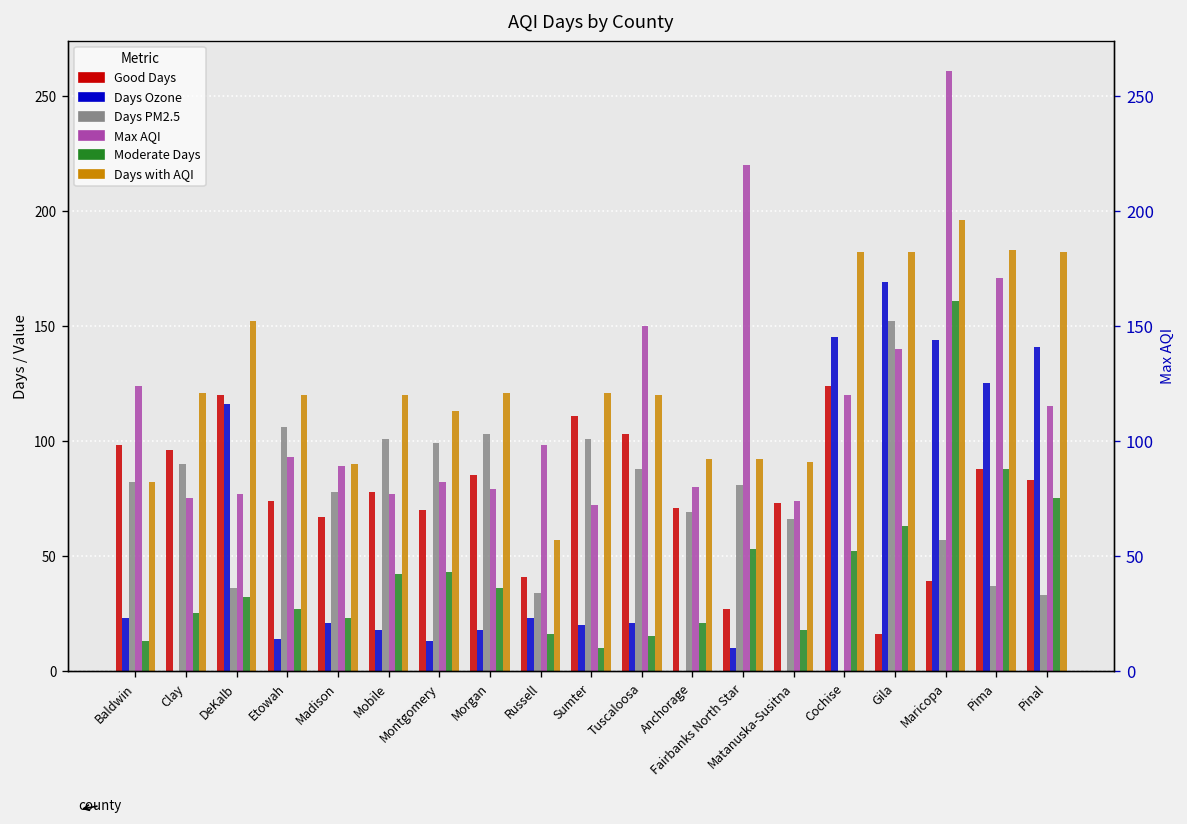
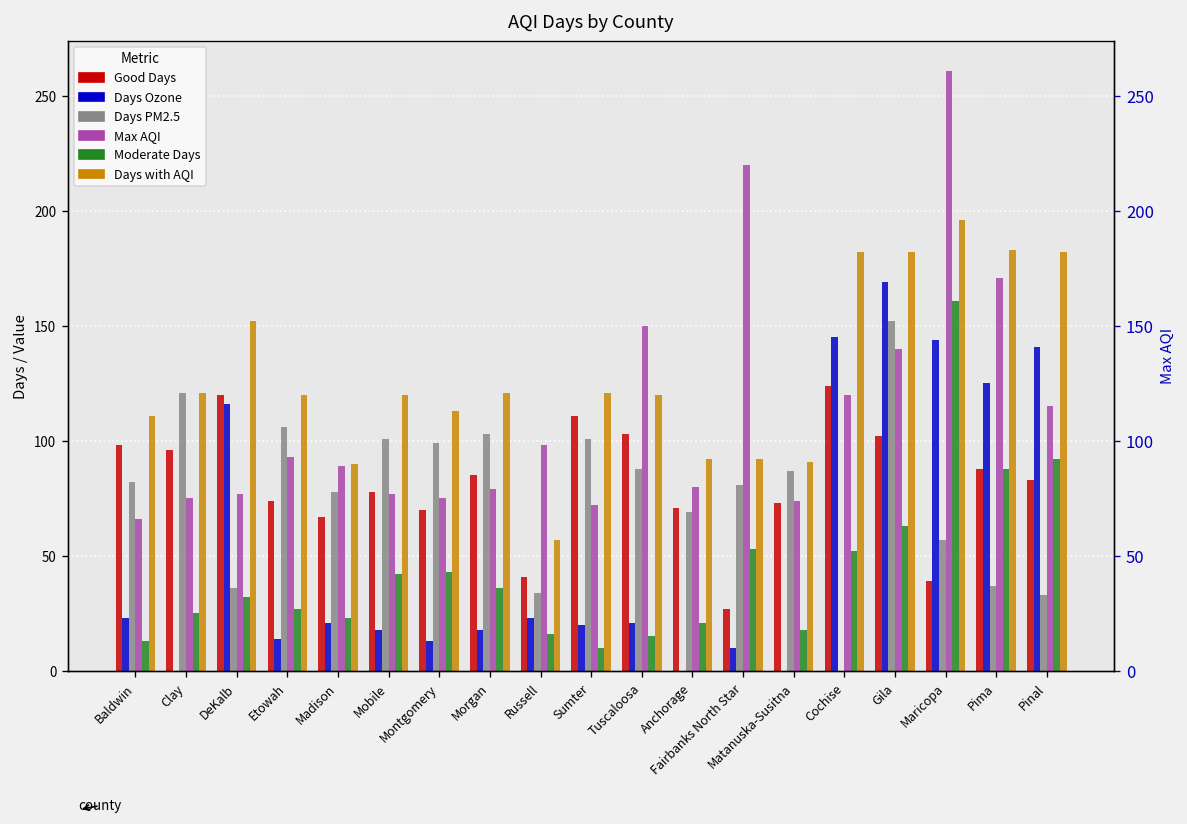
Max AQI, Baldwin: 124 -> 66
Days with AQI, Baldwin: 82 -> 111
Days PM2.5, Clay: 90 -> 121
Max AQI, Montgomery: 82 -> 75
Days PM2.5, Matanuska-Susitna: 66 -> 87
Good Days, Gila: 16 -> 102
Moderate Days, Pinal: 75 -> 92
